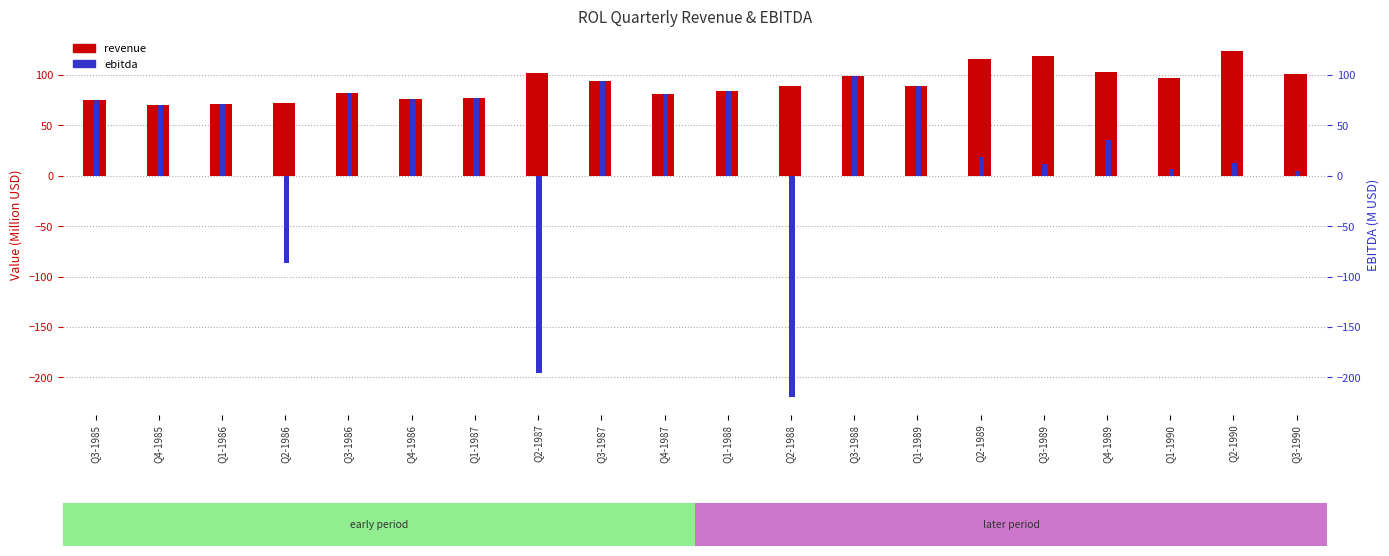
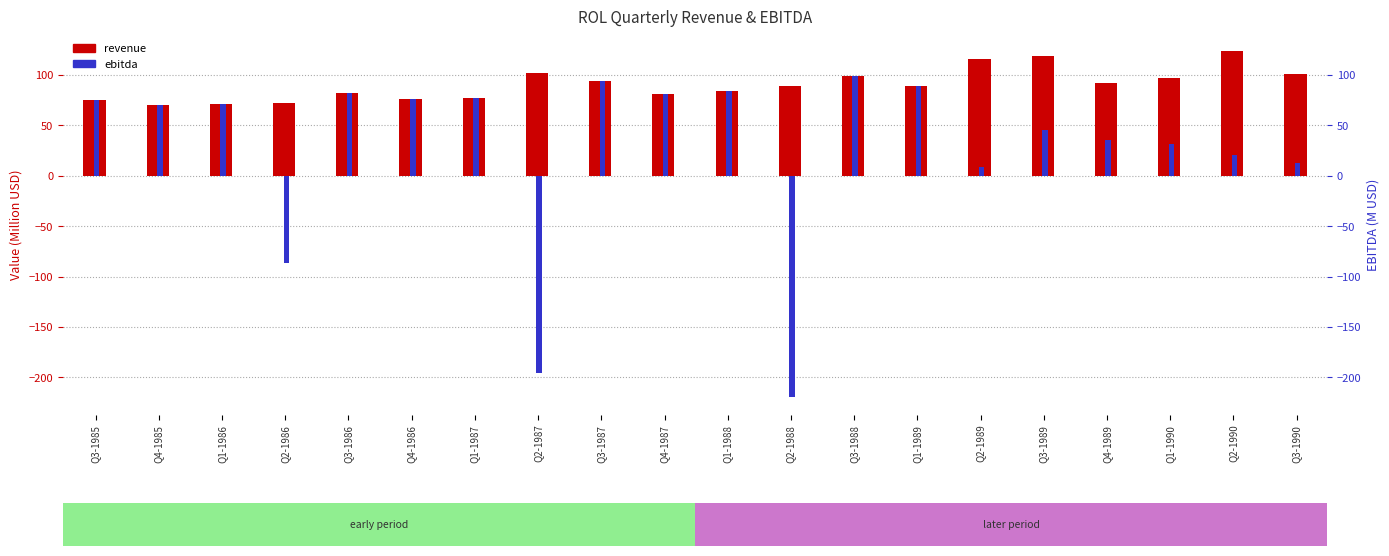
ebitda, Q2-1989: 18 -> 8
ebitda, Q3-1989: 12 -> 45
revenue, Q4-1989: 103 -> 92
ebitda, Q1-1990: 7 -> 31
ebitda, Q2-1990: 12 -> 21
ebitda, Q3-1990: 5 -> 13
